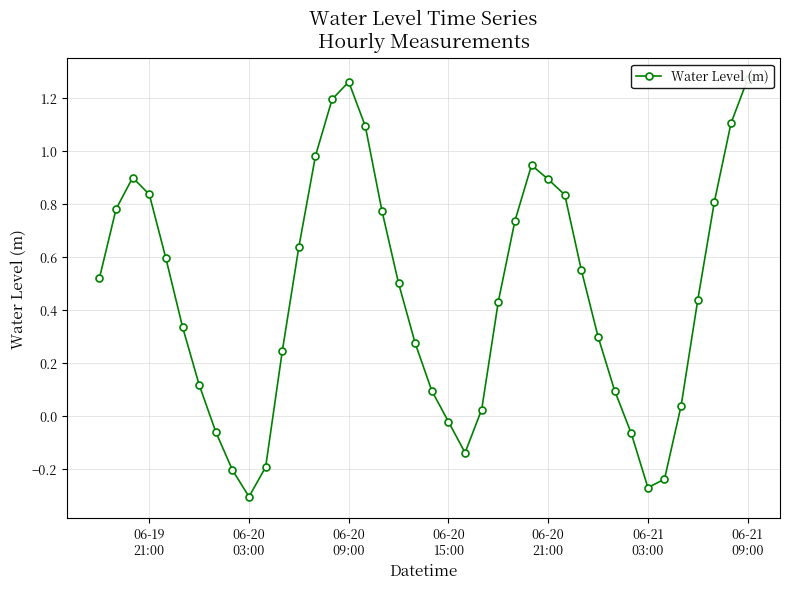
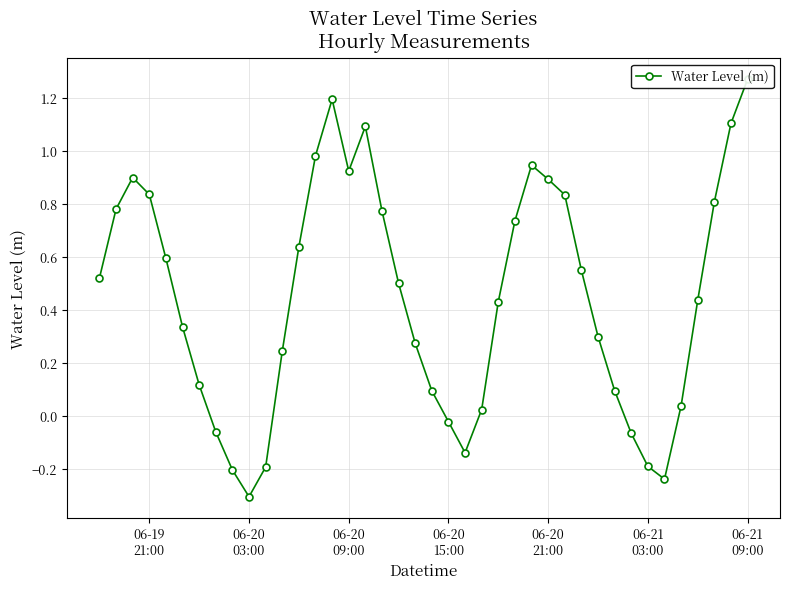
06-20 09:00: 1.26 -> 0.92
06-21 03:00: -0.27 -> -0.19
